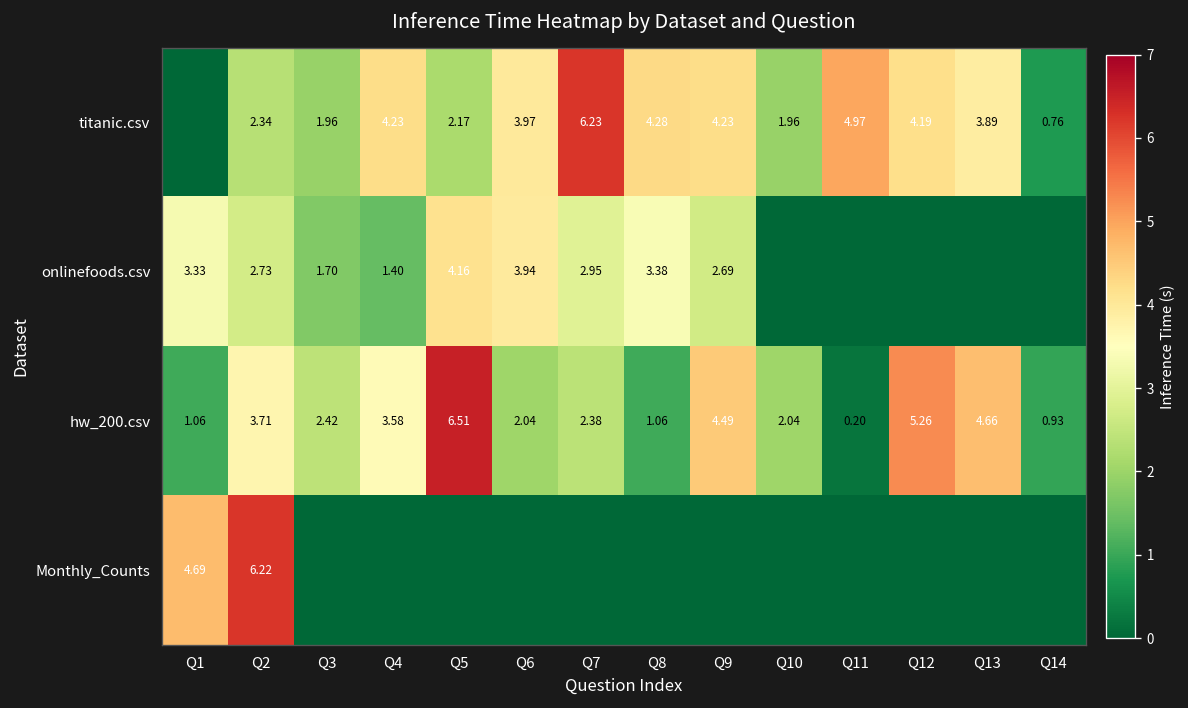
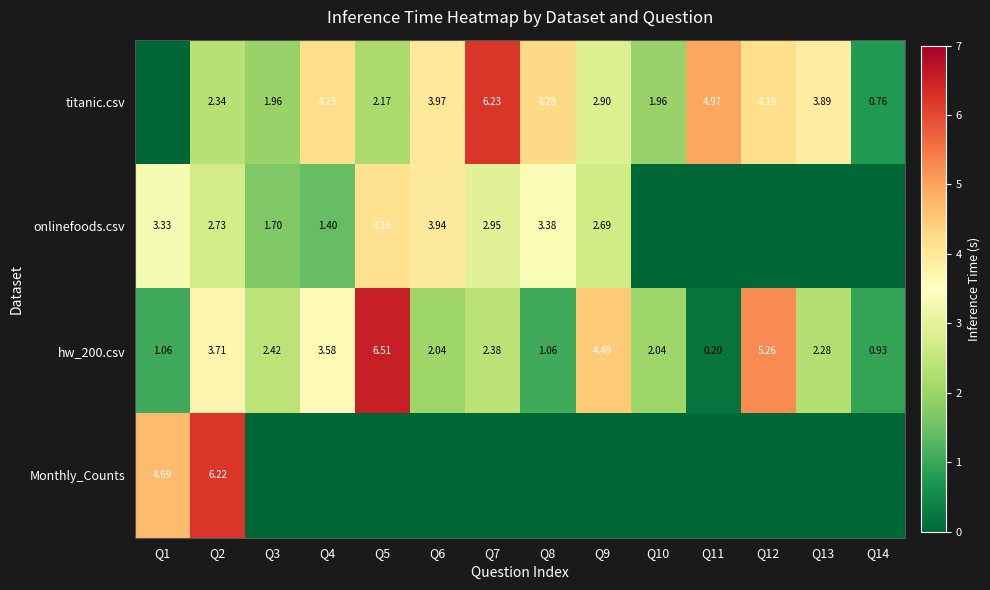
titanic.csv, Q9: 4.23 -> 2.90
hw_200.csv, Q13: 4.66 -> 2.28
